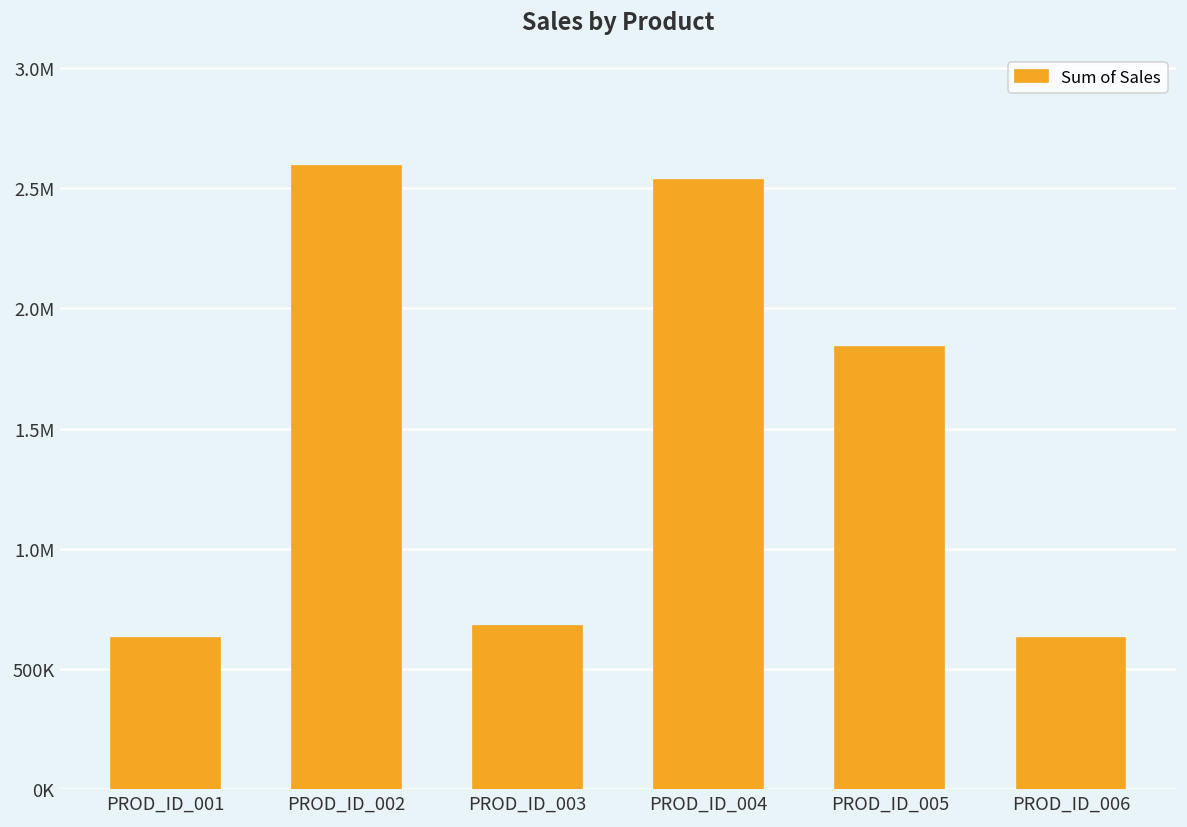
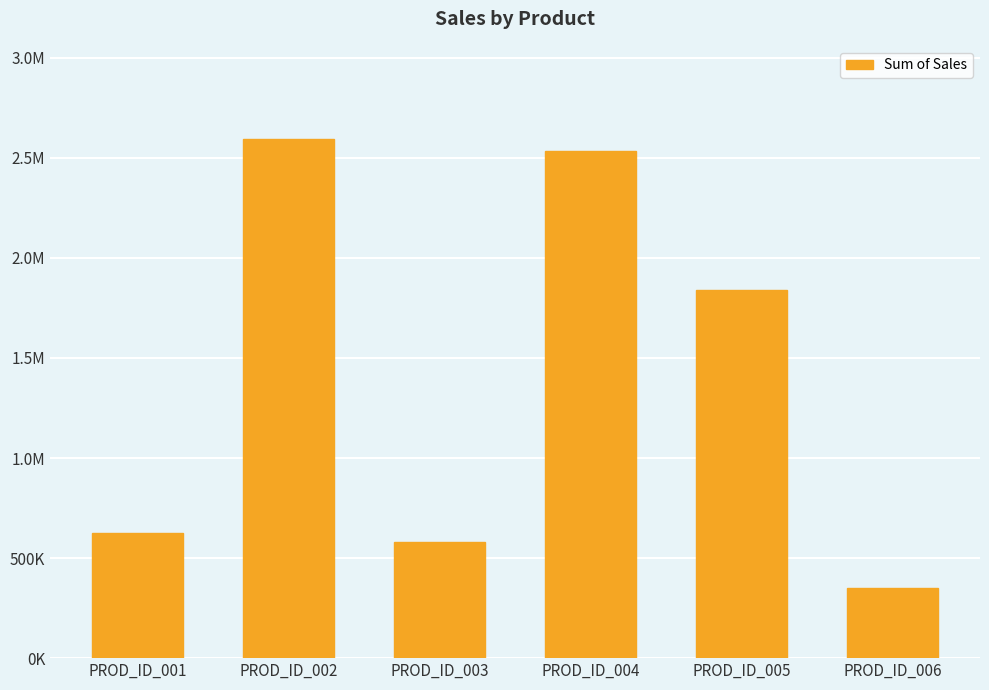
PROD_ID_003: 680000 -> 580000
PROD_ID_006: 630000 -> 350000
